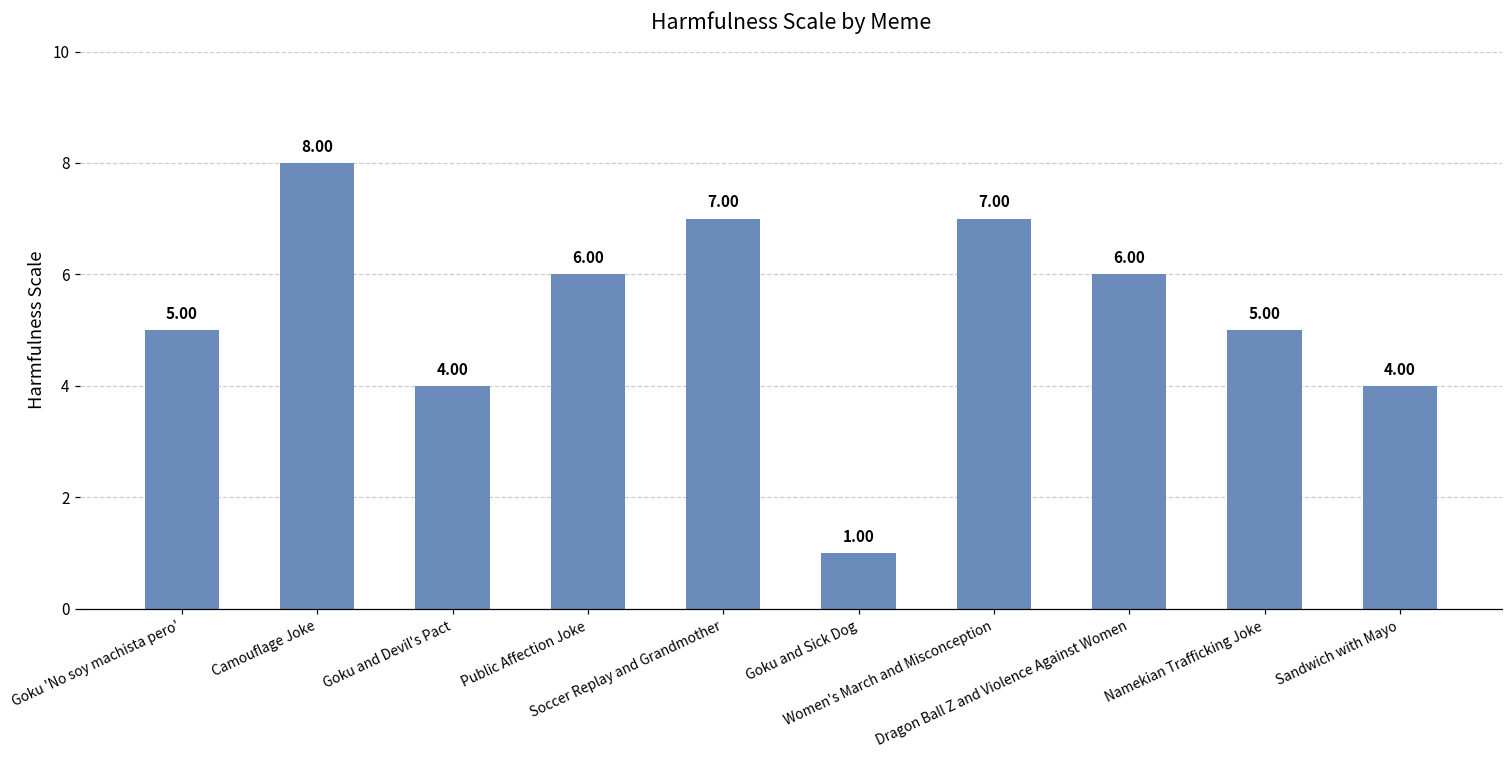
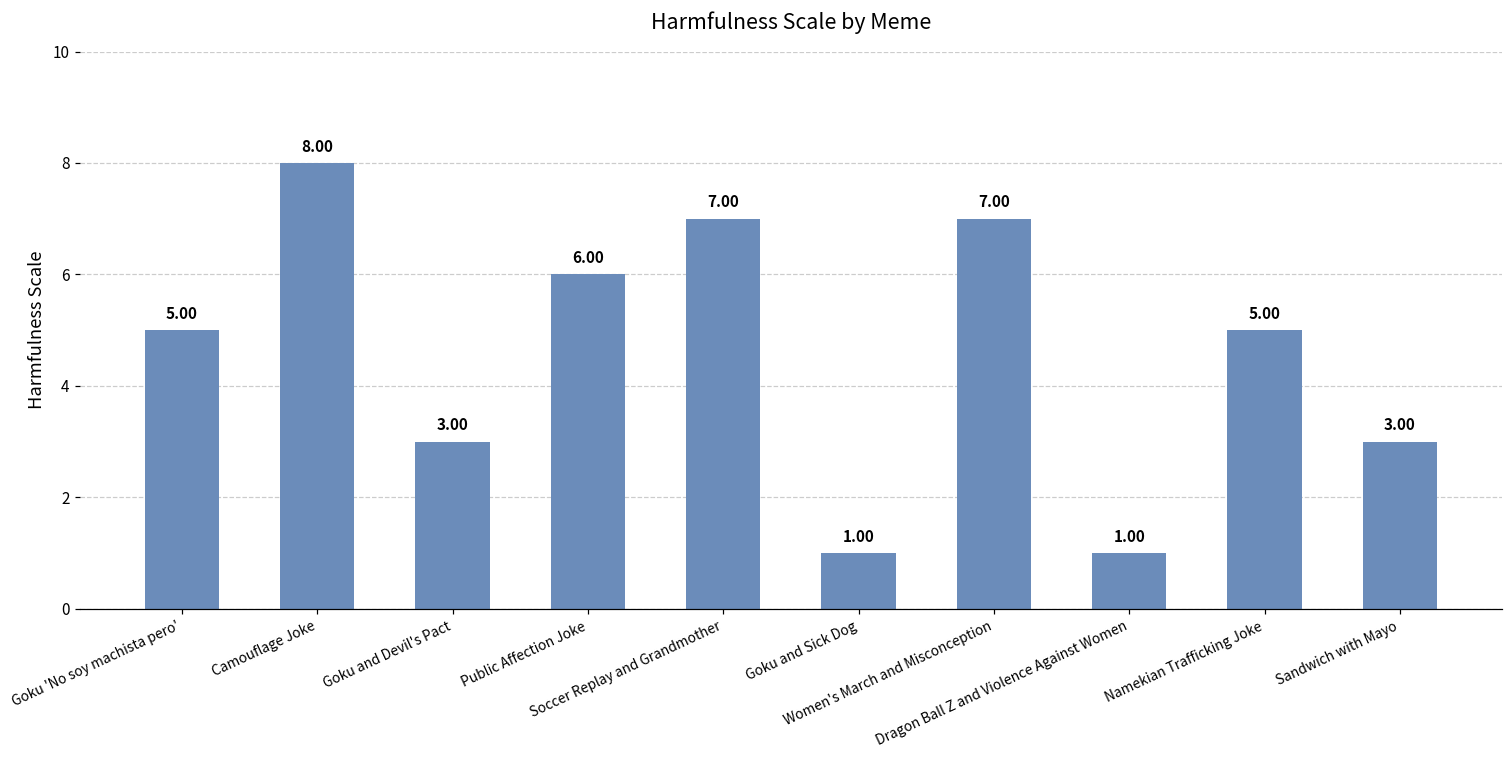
Goku and Devil's Pact: 4.00 -> 3.00
Dragon Ball Z and Violence Against Women: 6.00 -> 1.00
Sandwich with Mayo: 4.00 -> 3.00
